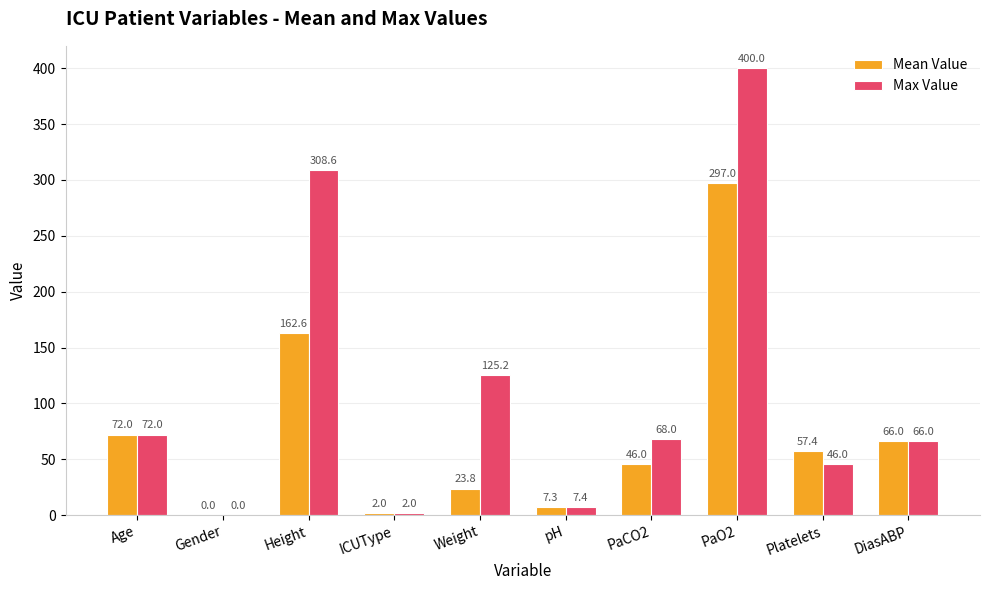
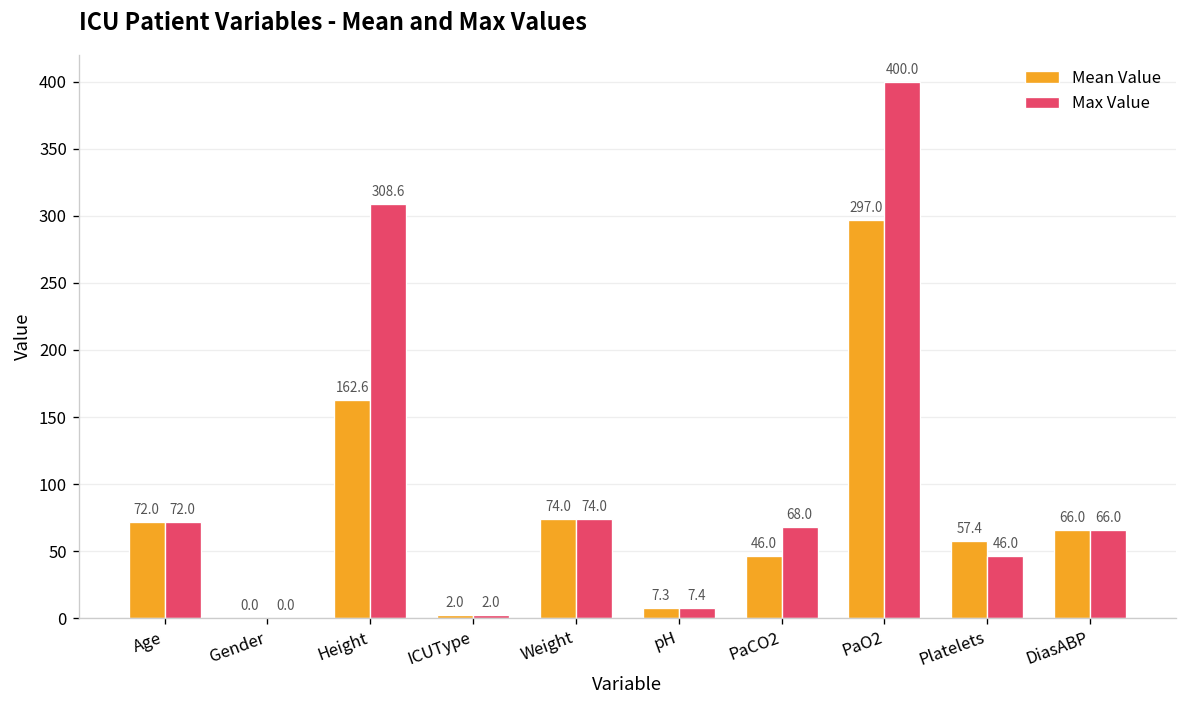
Mean Value, Weight: 23.8 -> 74.0
Max Value, Weight: 125.2 -> 74.0
